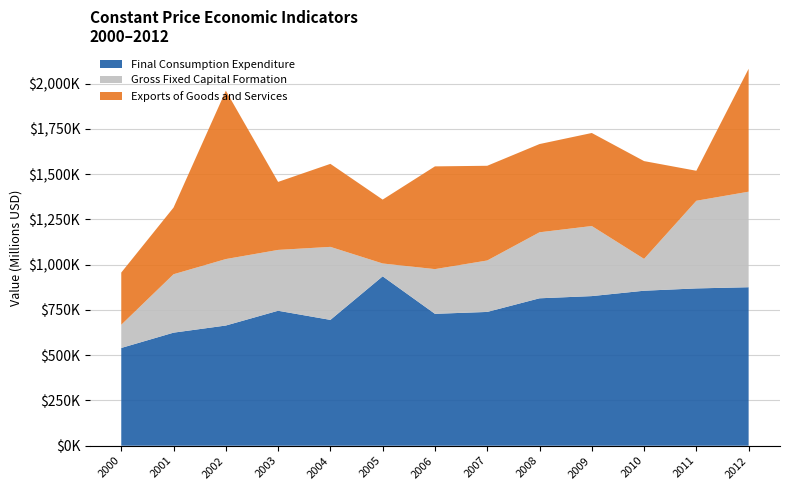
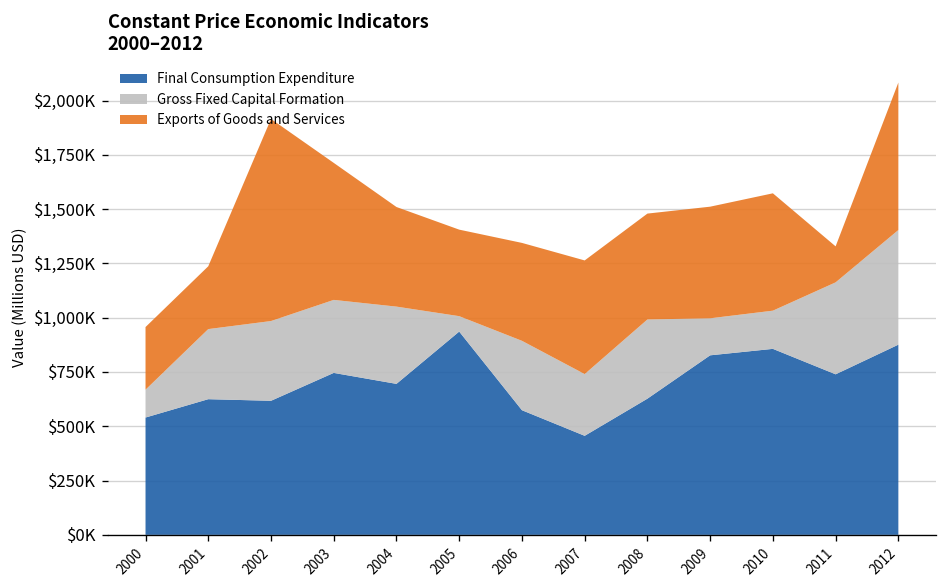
Exports of Goods and Services, 2001: $370,000 -> $290,000
Final Consumption Expenditure, 2002: $660,000 -> $620,000
Exports of Goods and Services, 2003: $380,000 -> $630,000
Gross Fixed Capital Formation, 2004: $400,000 -> $360,000
Exports of Goods and Services, 2005: $350,000 -> $400,000
Final Consumption Expenditure, 2006: $730,000 -> $570,000
Gross Fixed Capital Formation, 2006: $250,000 -> $320,000
Exports of Goods and Services, 2006: $570,000 -> $450,000
Final Consumption Expenditure, 2007: $740,000 -> $460,000
Final Consumption Expenditure, 2008: $810,000 -> $630,000
Gross Fixed Capital Formation, 2009: $390,000 -> $170,000
Final Consumption Expenditure, 2011: $870,000 -> $740,000
Gross Fixed Capital Formation, 2011: $480,000 -> $420,000
